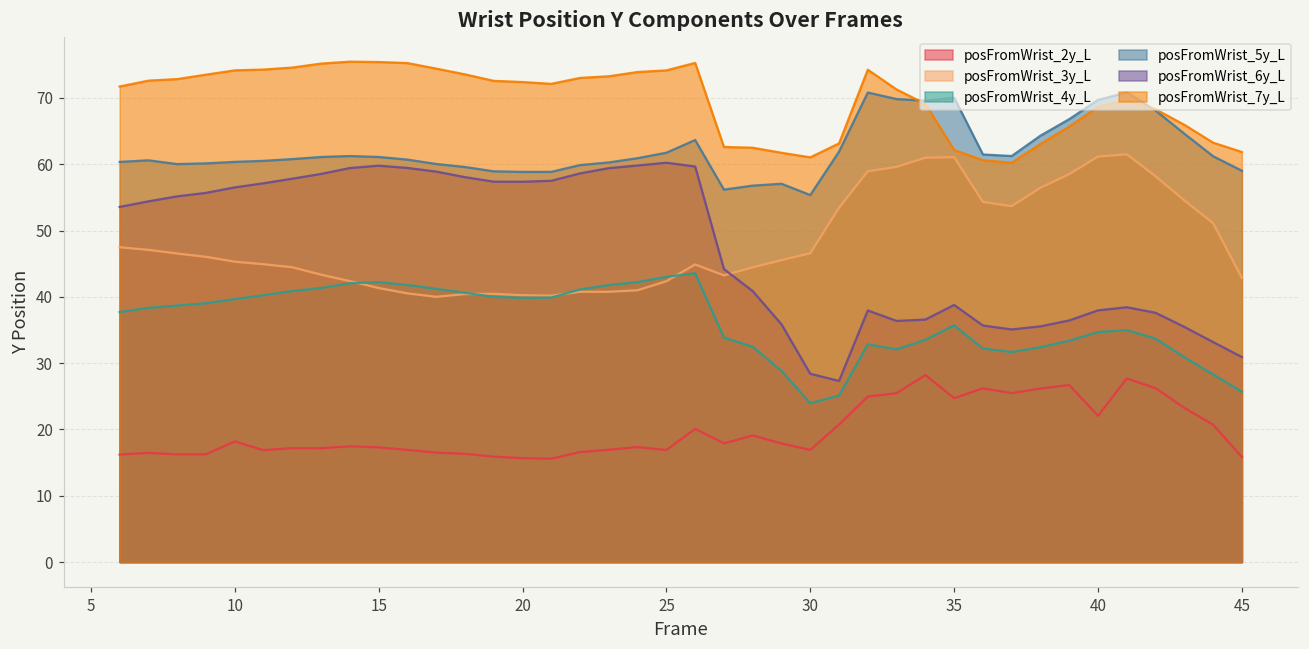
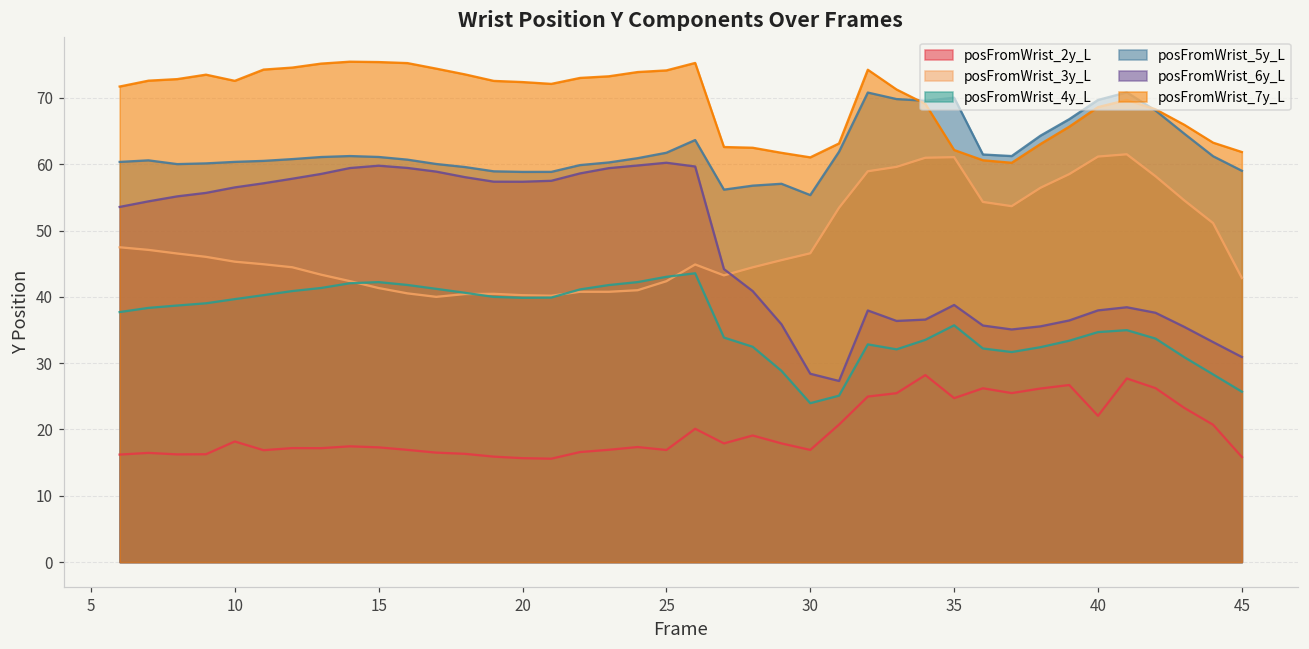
posFromWrist_7y_L, 10: 74 -> 73
